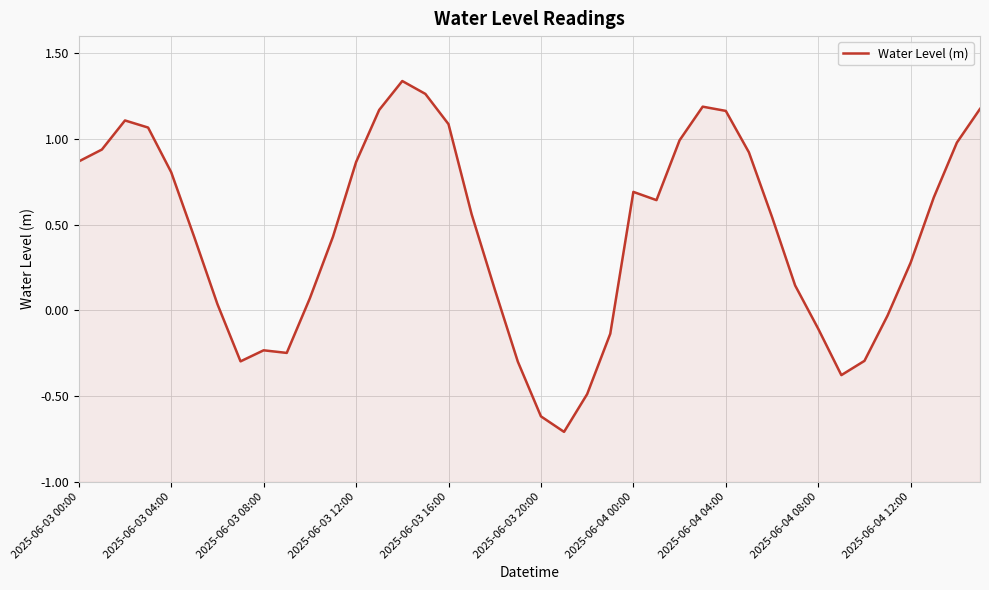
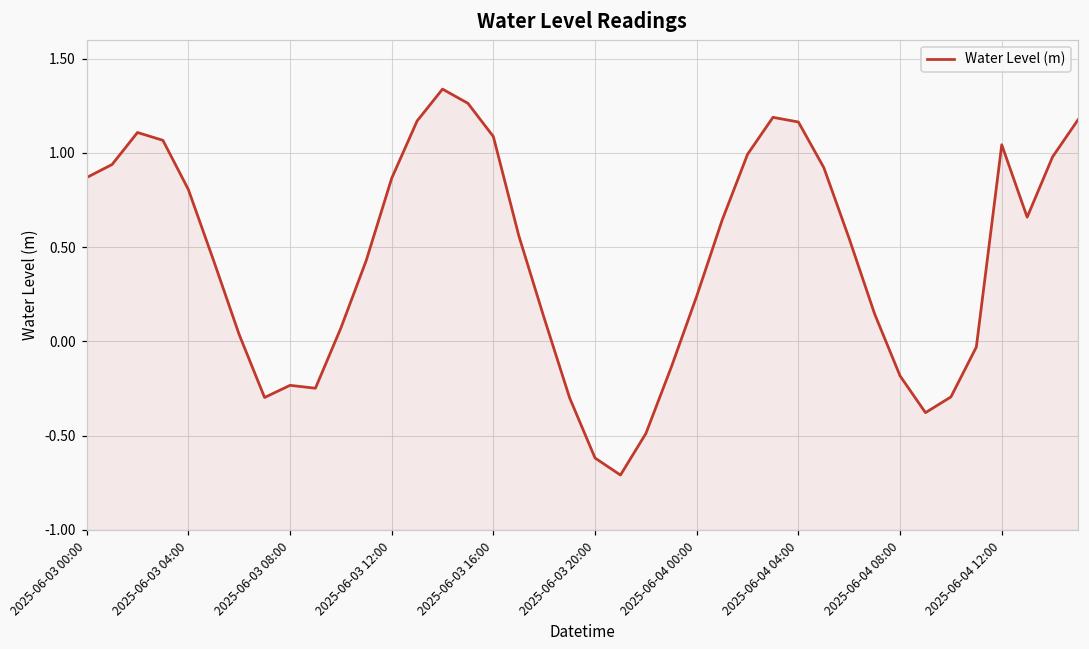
2025-06-04 00:00: 0.69 -> 0.24
2025-06-04 08:00: -0.11 -> -0.18
2025-06-04 12:00: 0.28 -> 1.04
